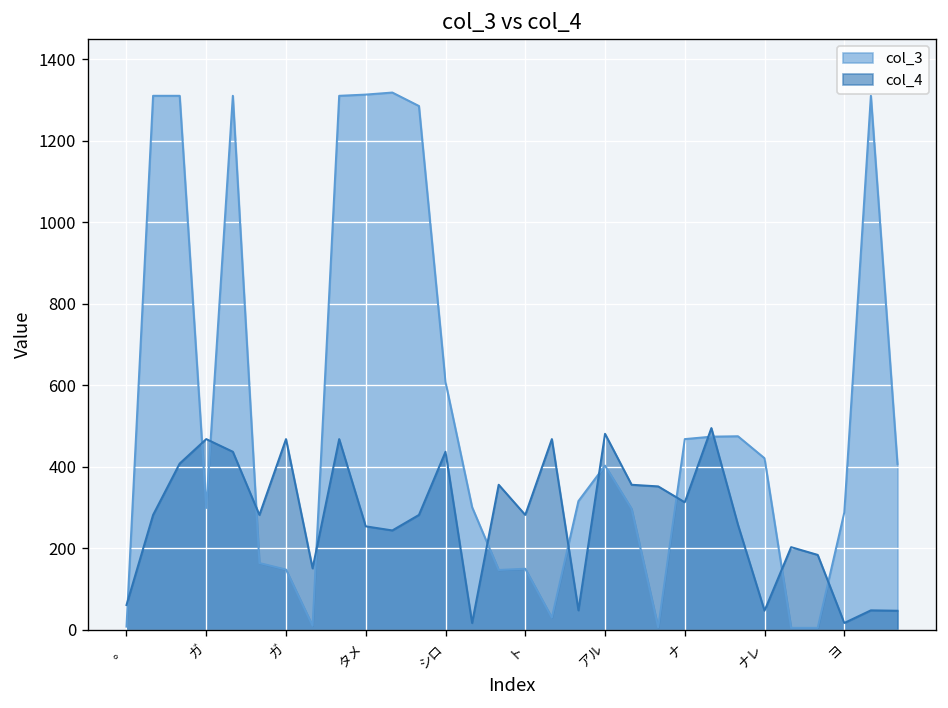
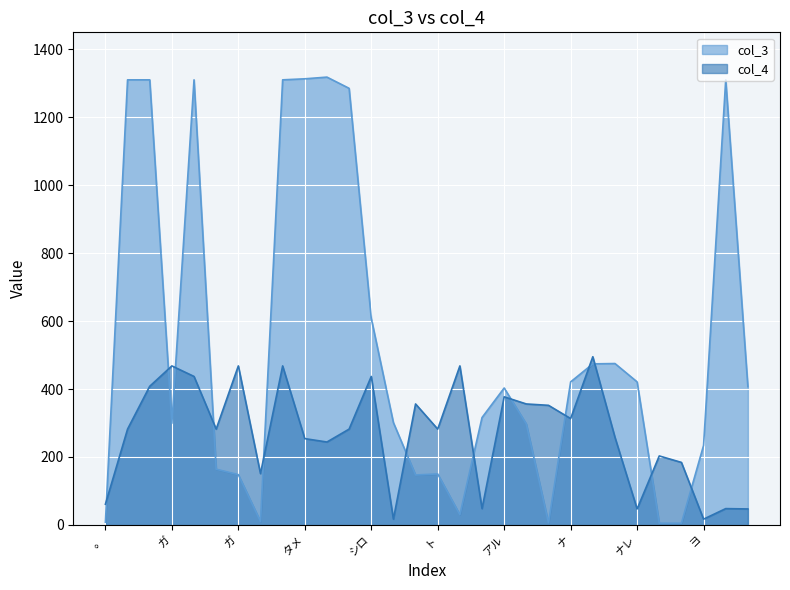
col_4, アル: 480 -> 380
col_3, ナ: 470 -> 420
col_3, ヨ: 290 -> 230
